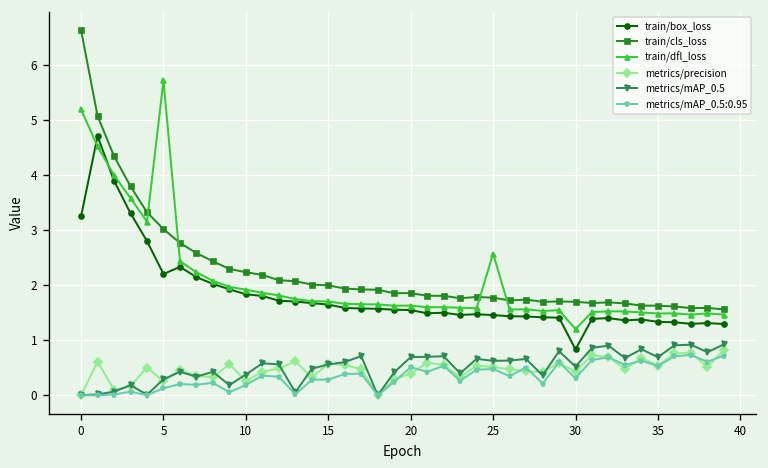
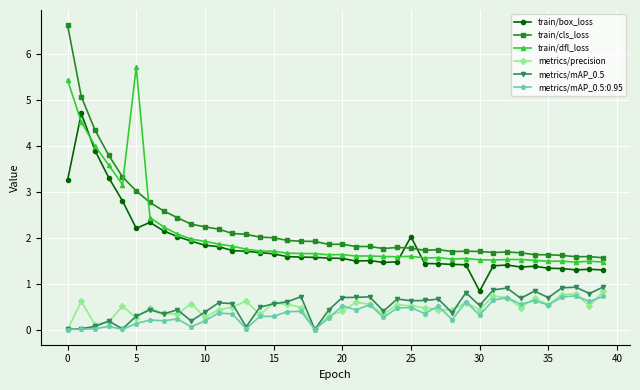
train/dfl_loss, 0: 5.2 -> 5.4
train/box_loss, 25: 1.5 -> 2.0
train/dfl_loss, 25: 2.6 -> 1.6
train/dfl_loss, 30: 1.2 -> 1.5
